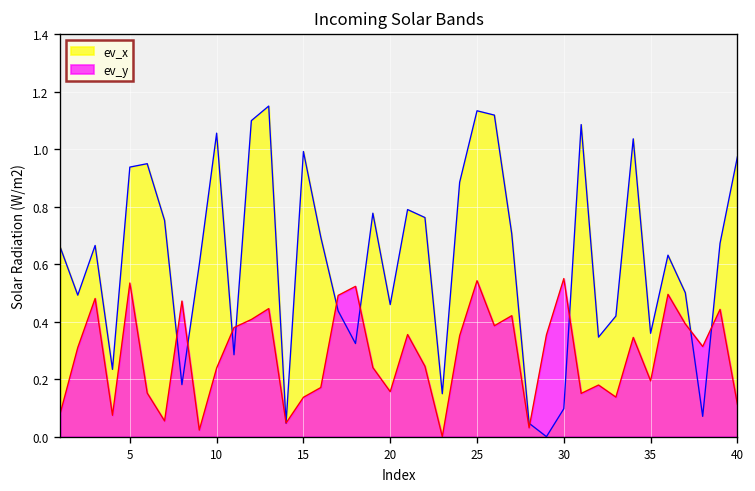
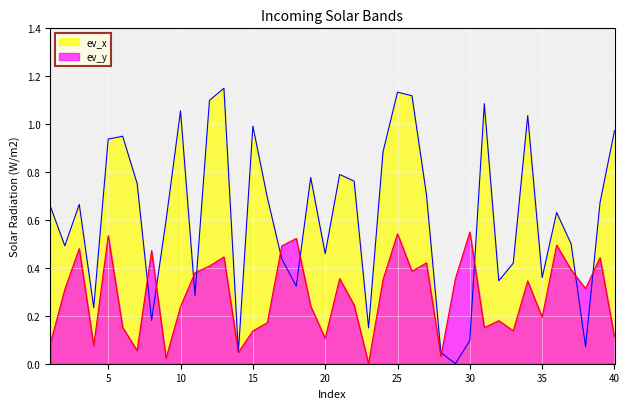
ev_y, 20: 0.16 -> 0.11
